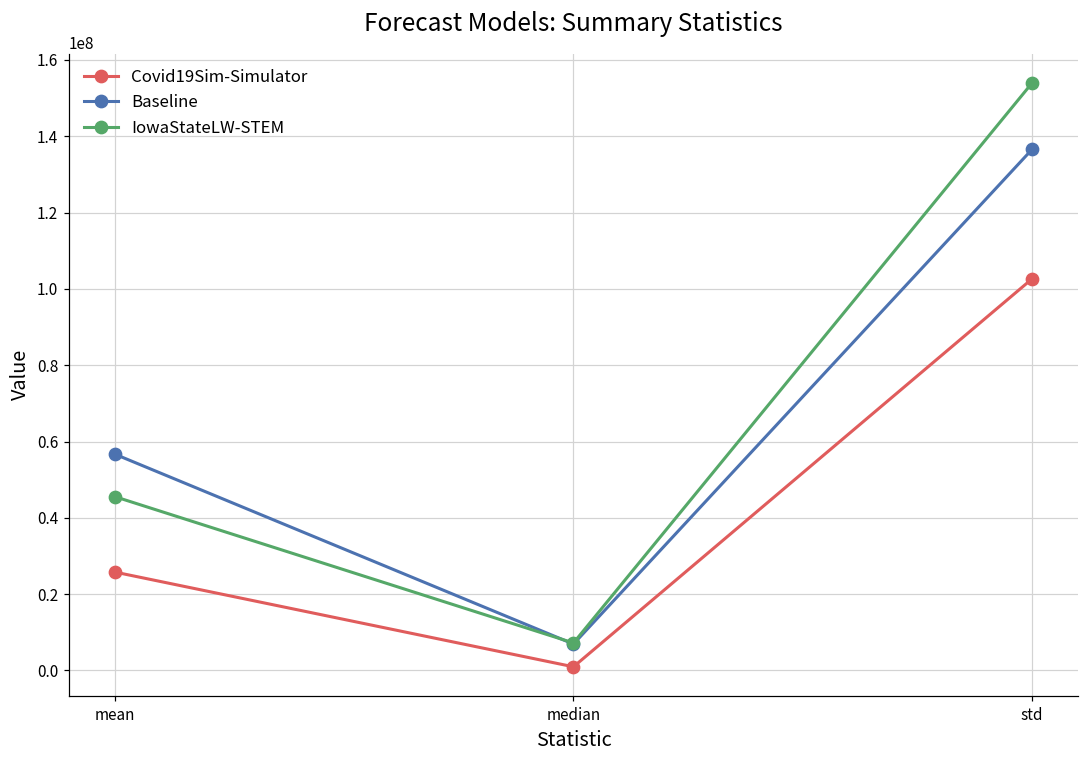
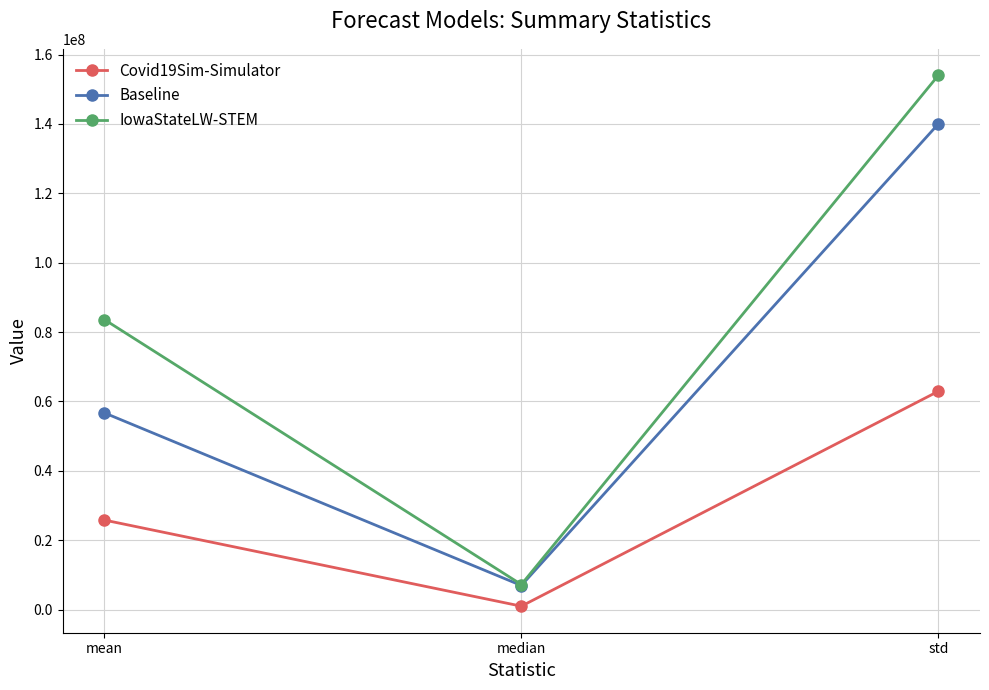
IowaStateLW-STEM, mean: 46000000 -> 84000000
Covid19Sim-Simulator, std: 103000000 -> 63000000
Baseline, std: 137000000 -> 140000000
